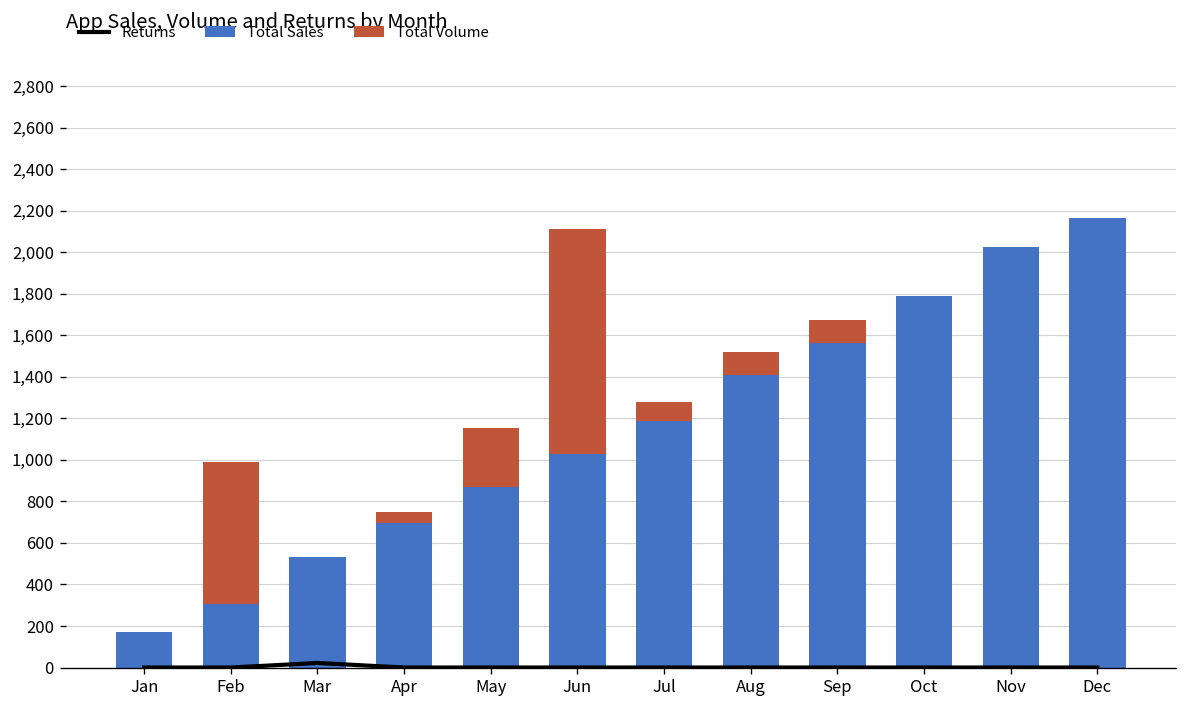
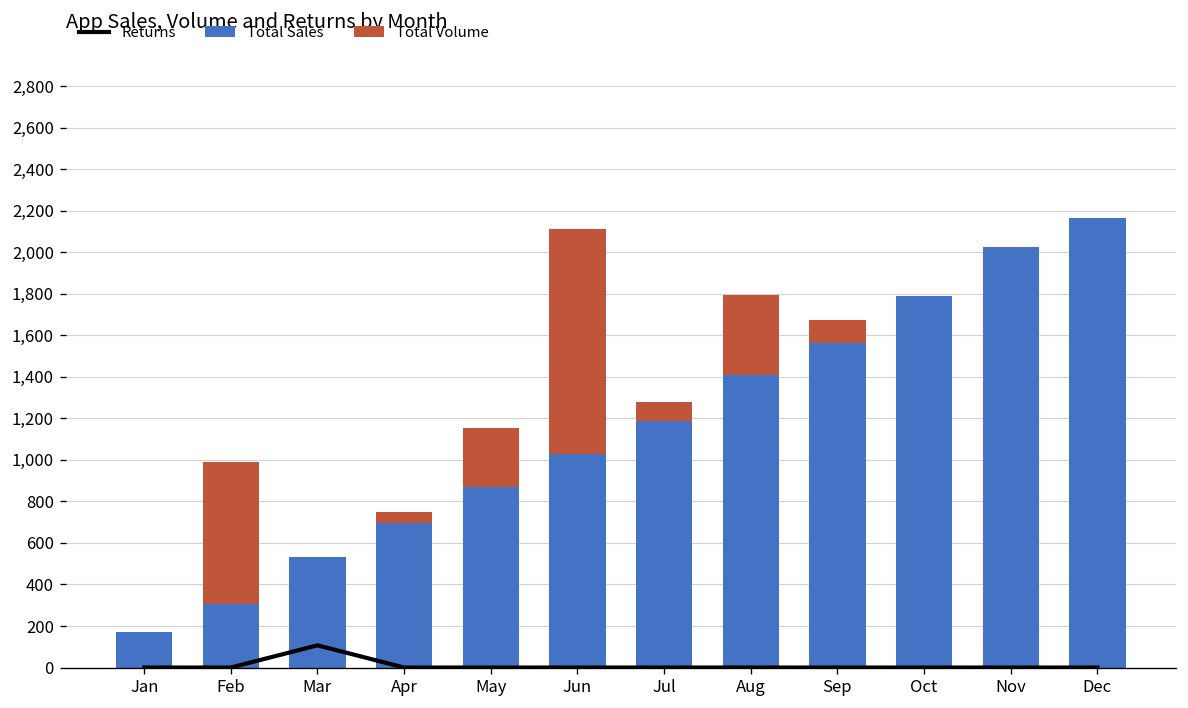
Returns, Mar: 20 -> 110
Total Volume, Aug: 110 -> 380
